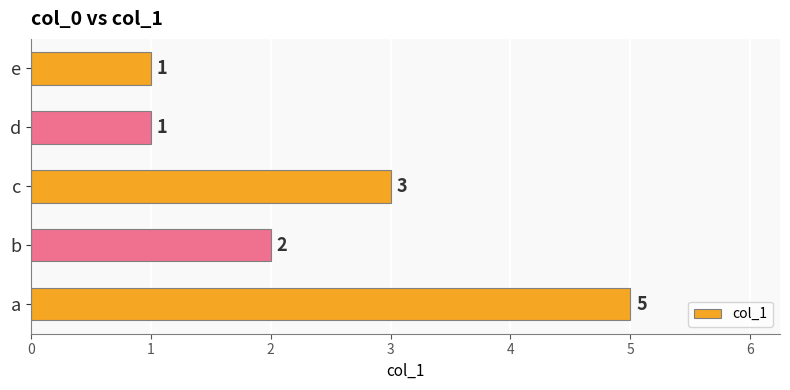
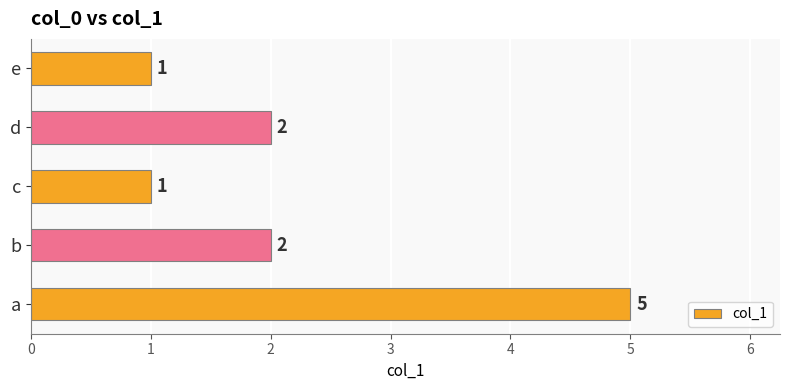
d: 1 -> 2
c: 3 -> 1
